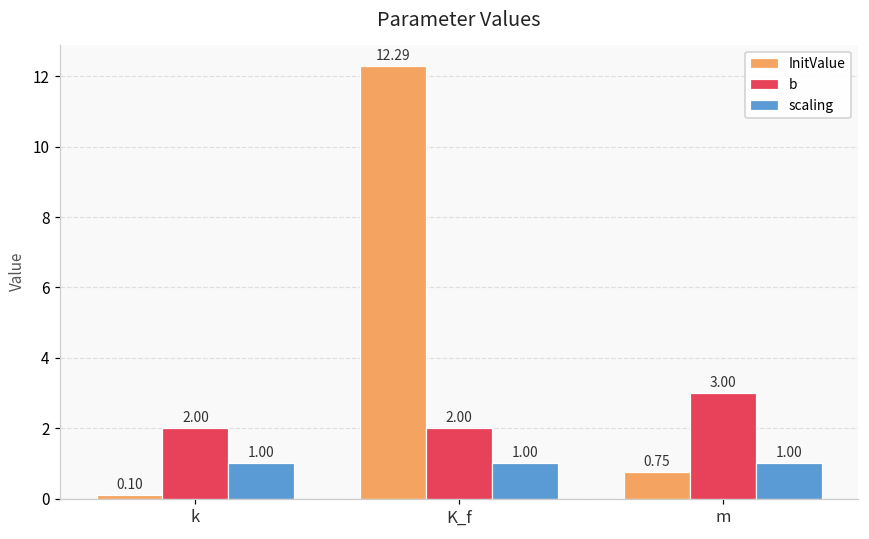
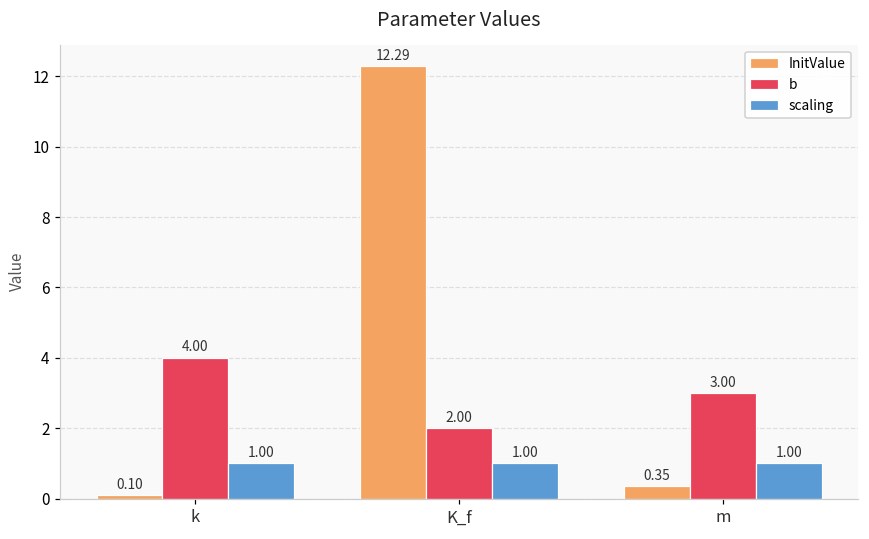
b, k: 2.00 -> 4.00
InitValue, m: 0.75 -> 0.35
